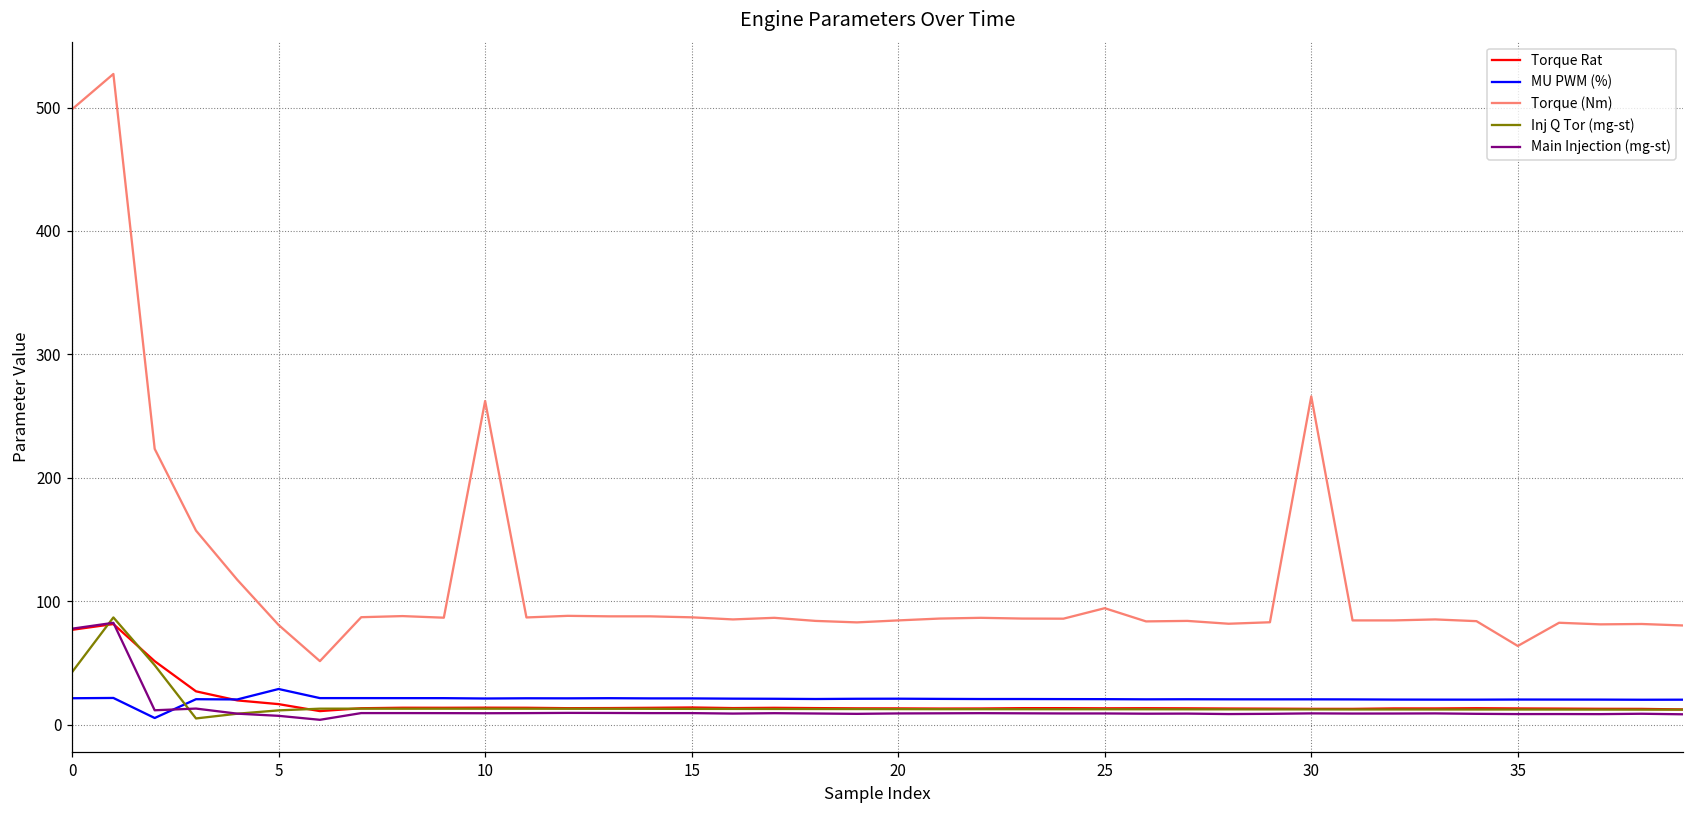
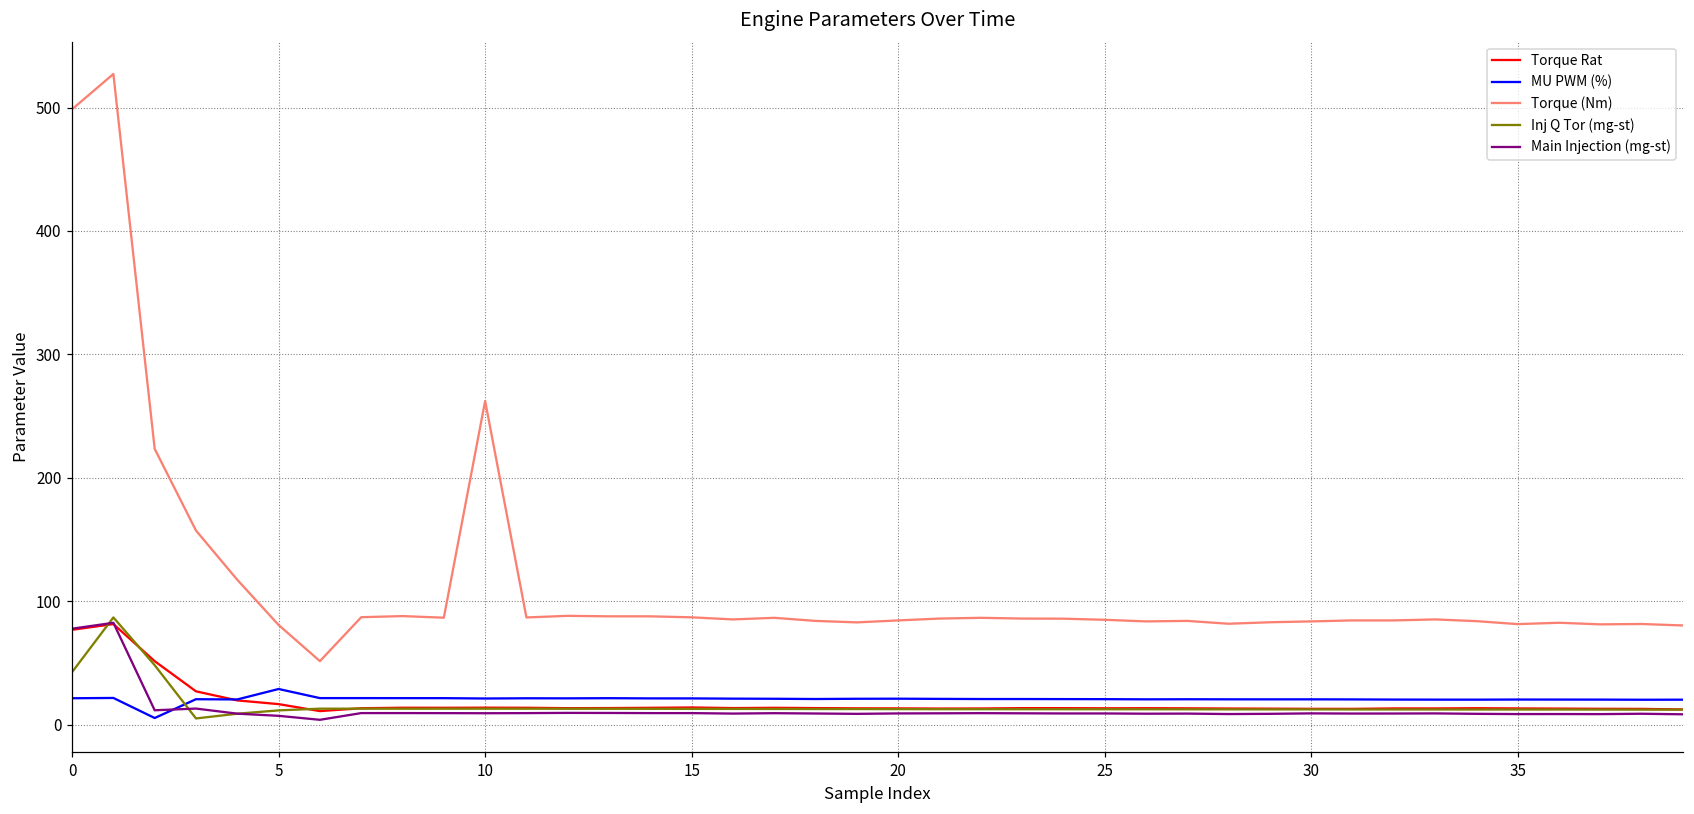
Torque (Nm), 25: 94 -> 85
Torque (Nm), 30: 266 -> 84
Torque (Nm), 35: 64 -> 81
